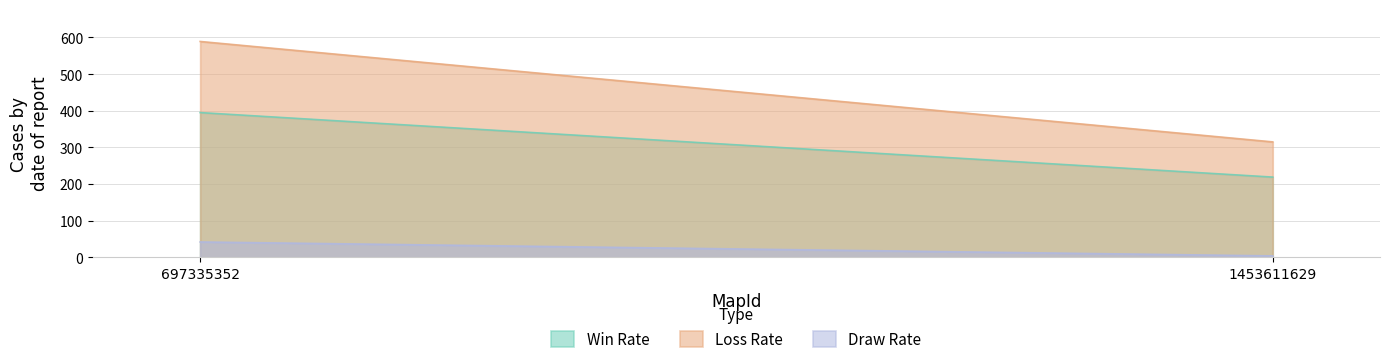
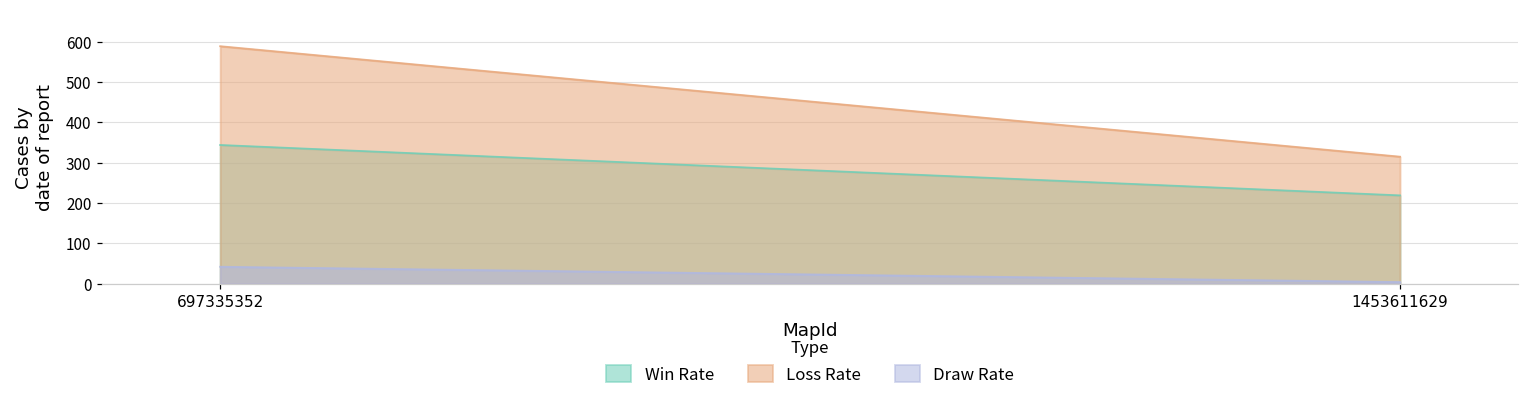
Win Rate, 697335352: 400 -> 340
